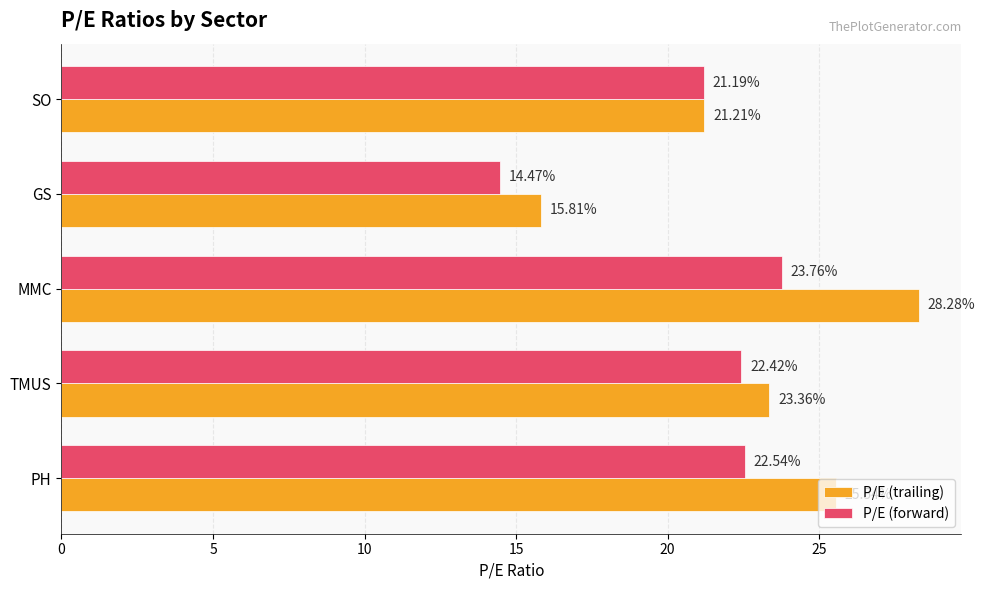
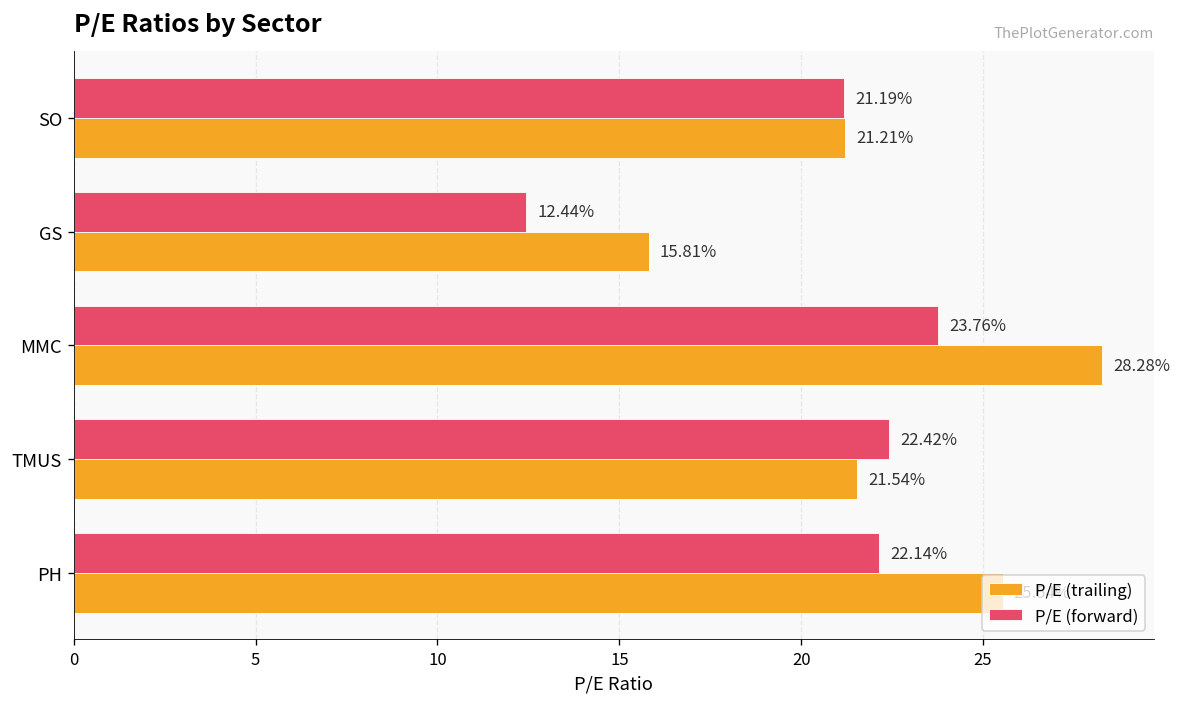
P/E (forward), GS: 14.47% -> 12.44%
P/E (trailing), TMUS: 23.36% -> 21.54%
P/E (forward), PH: 22.54% -> 22.14%
